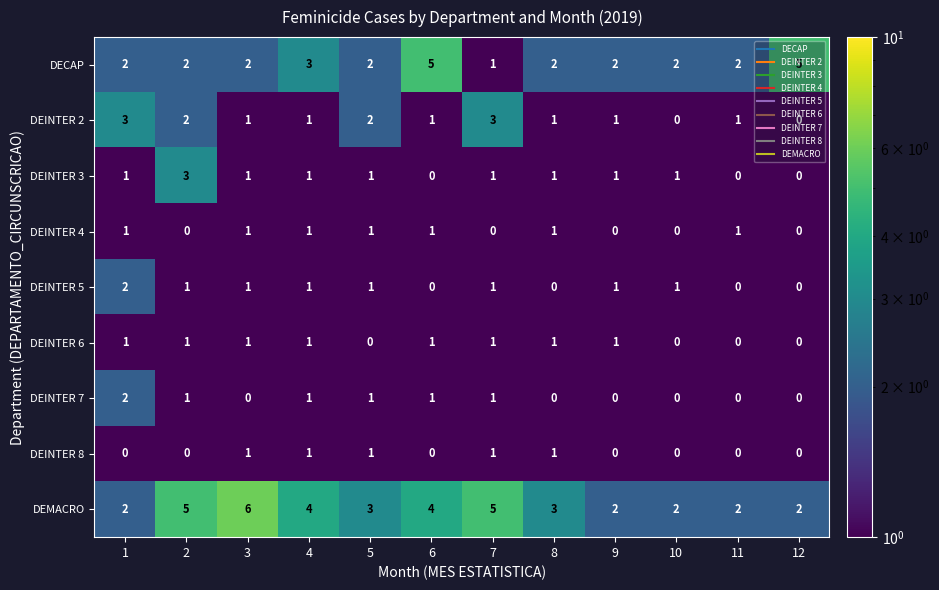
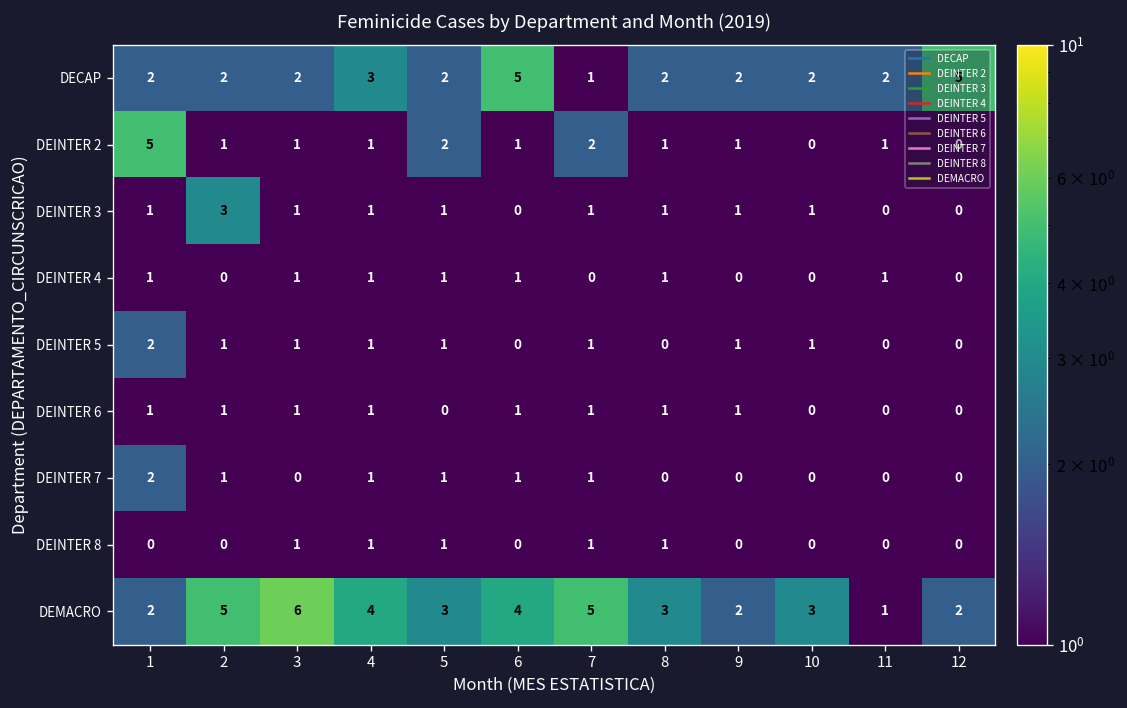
DEINTER 2, 1: 3 -> 5
DEINTER 2, 2: 2 -> 1
DEINTER 2, 7: 3 -> 2
DEMACRO, 10: 2 -> 3
DEMACRO, 11: 2 -> 1
